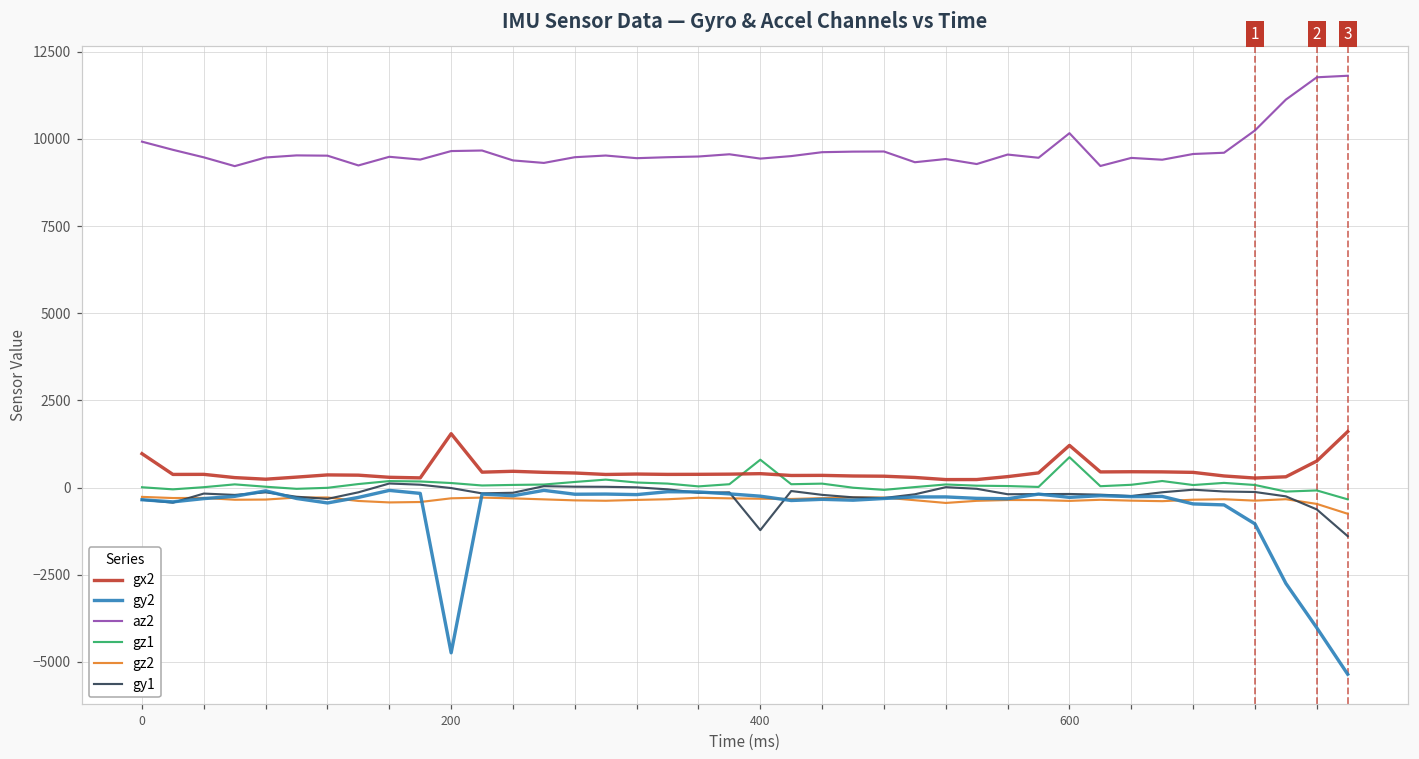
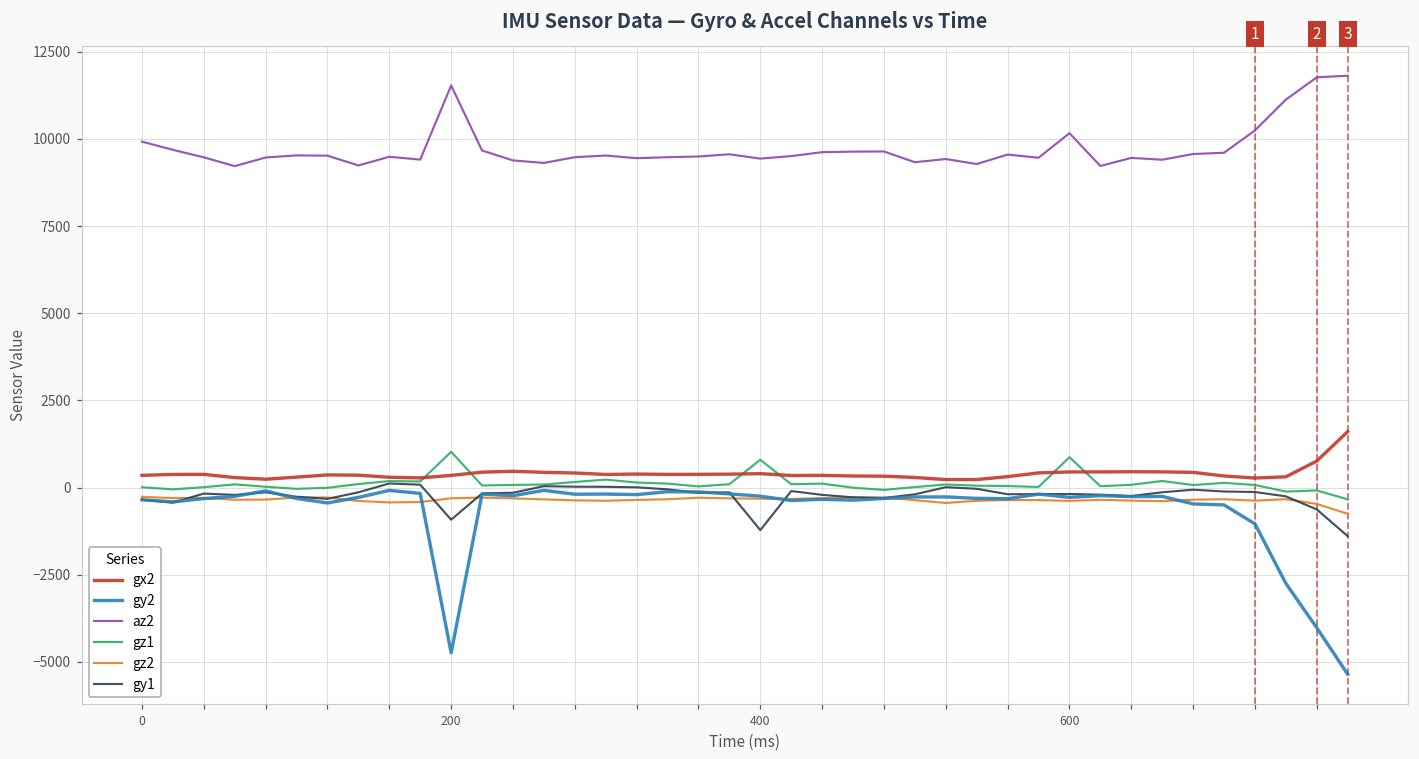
gx2, 0: 1000 -> 400
gx2, 200: 1500 -> 400
az2, 200: 9700 -> 11500
gz1, 200: 100 -> 1000
gy1, 200: 0 -> -900
gx2, 600: 1200 -> 400
